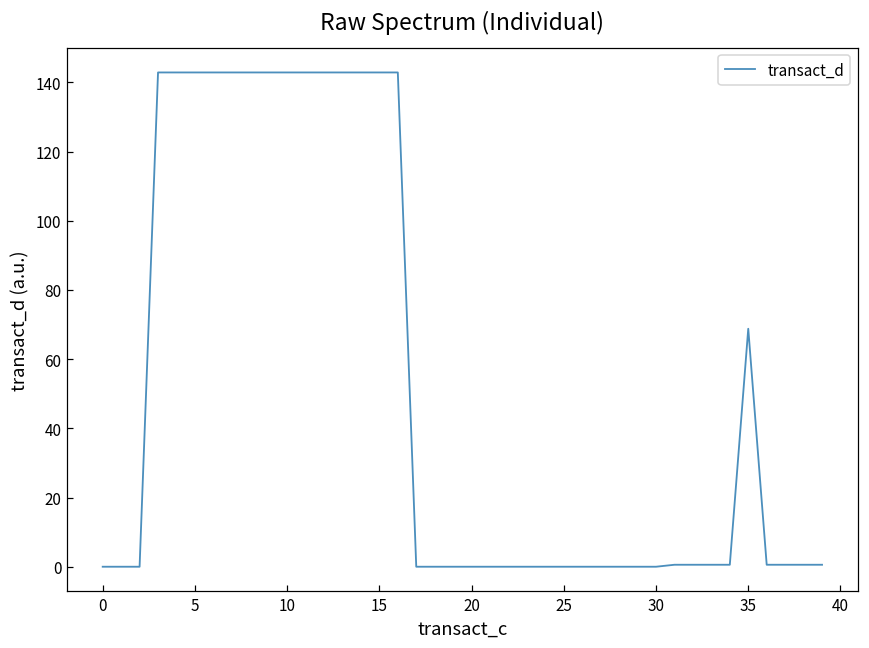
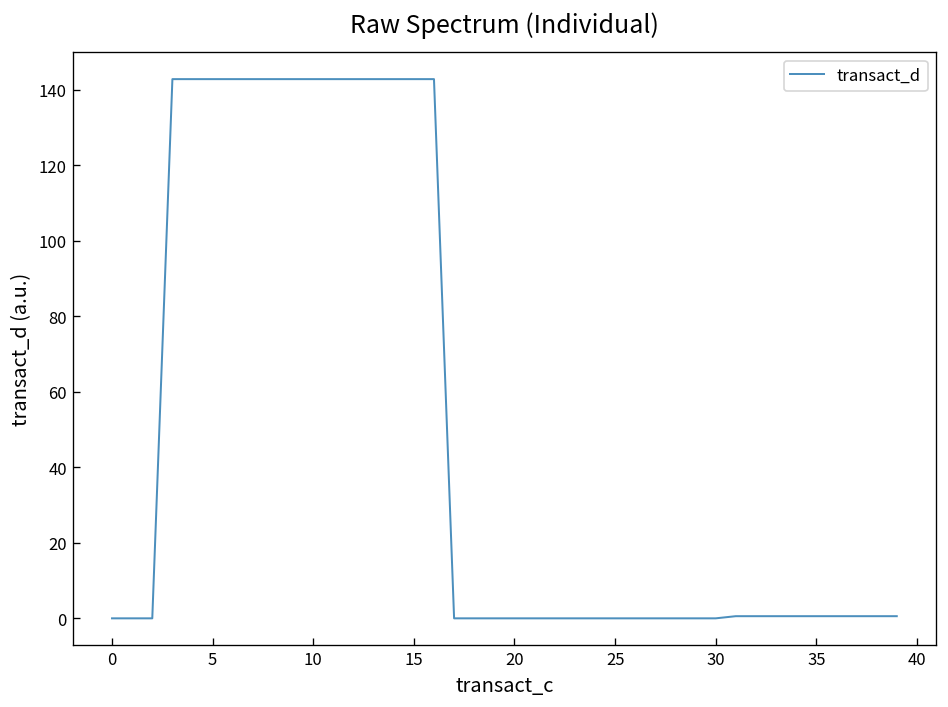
35: 69 -> 1
